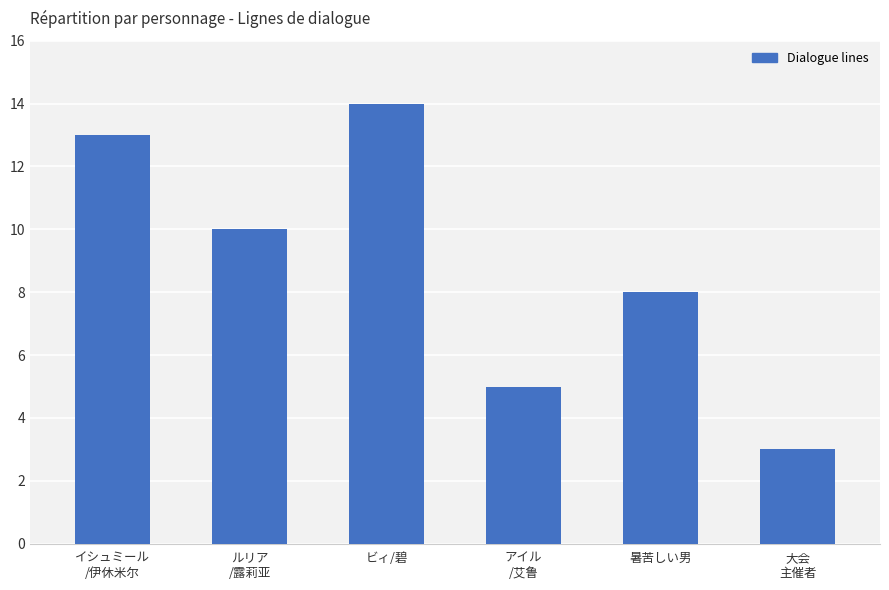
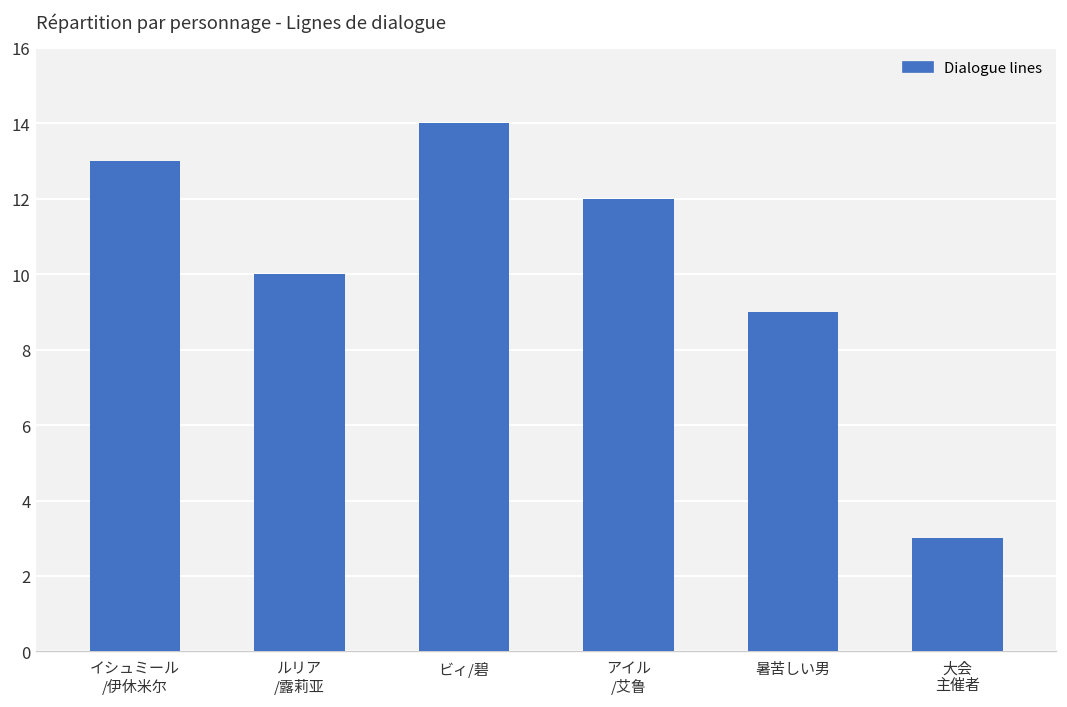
アイル /艾鲁: 5 -> 12
暑苦しい男: 8 -> 9
